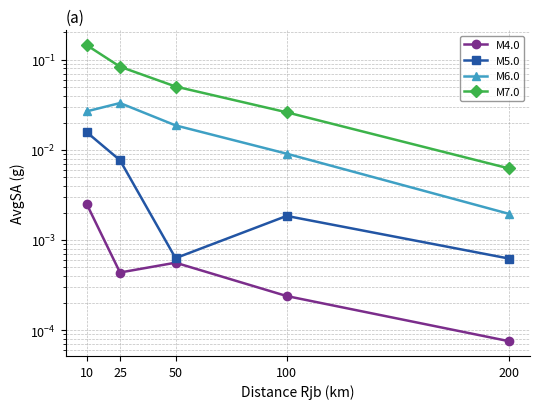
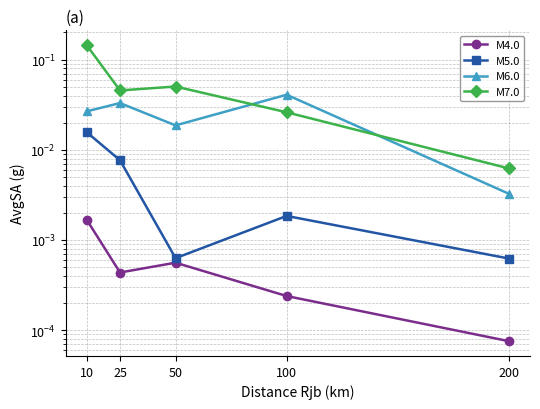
M4.0, 10: 0.0025 -> 0.0017
M7.0, 25: 0.08 -> 0.05
M6.0, 100: 0.009 -> 0.04
M6.0, 200: 0.0020 -> 0.0033
